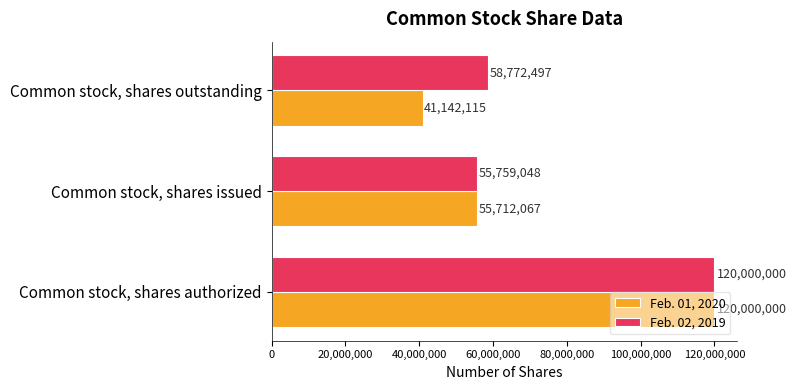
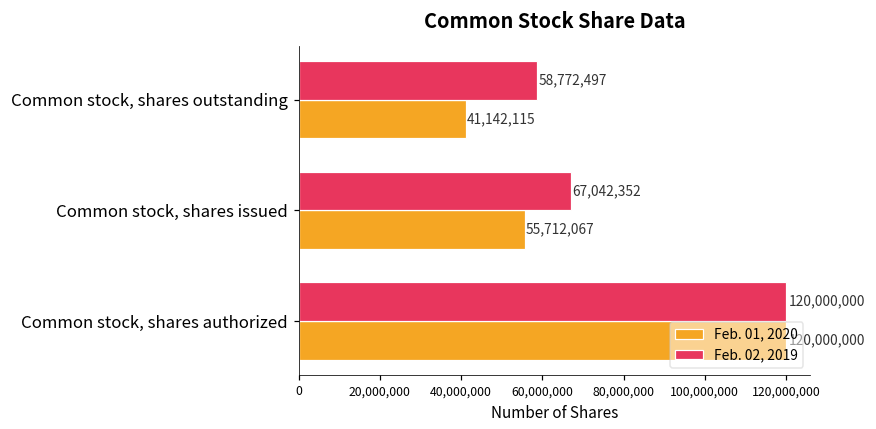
Feb. 02, 2019, Common stock, shares issued: 55,759,048 -> 67,042,352
